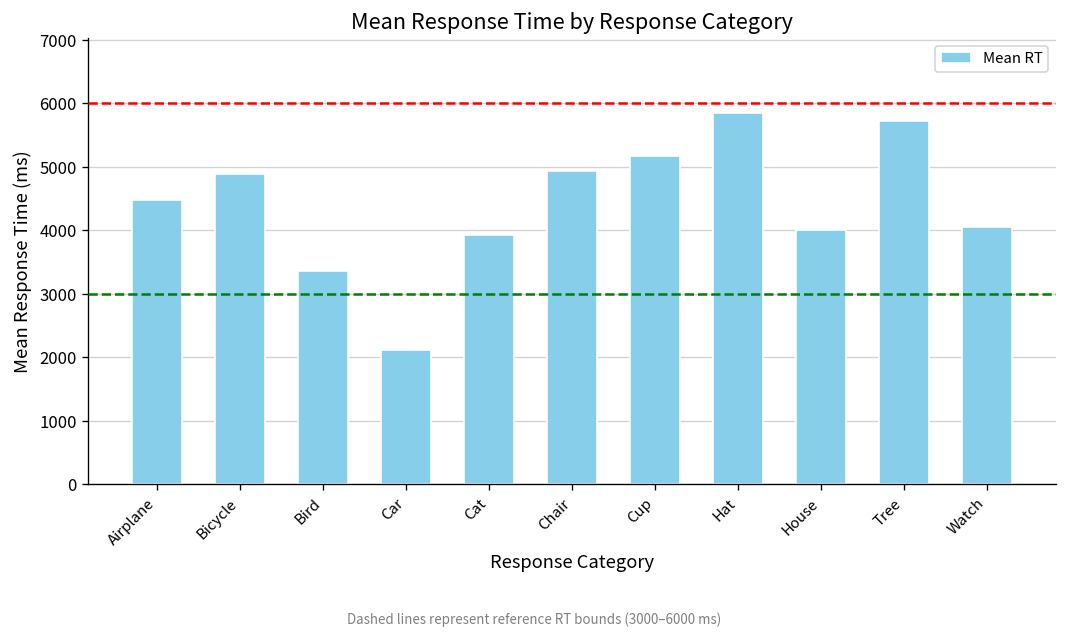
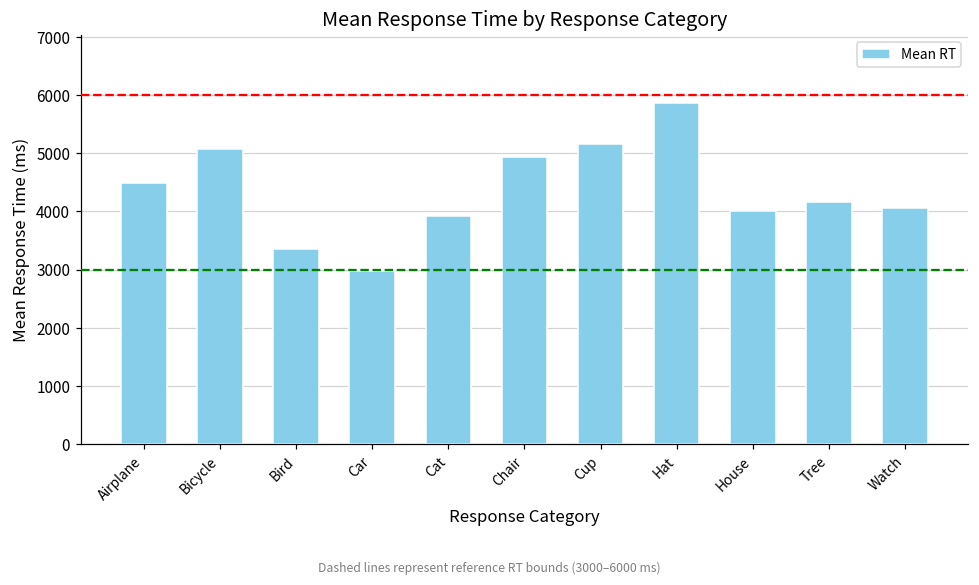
Bicycle: 4900 -> 5100
Car: 2100 -> 3000
Tree: 5700 -> 4200
